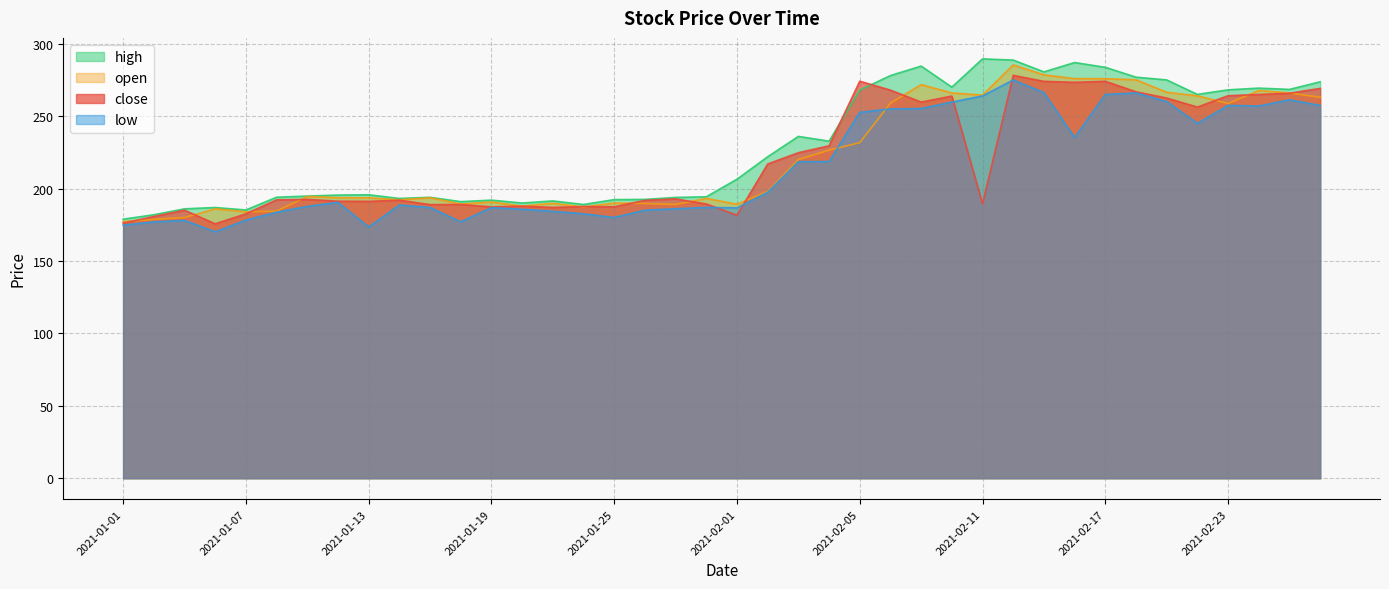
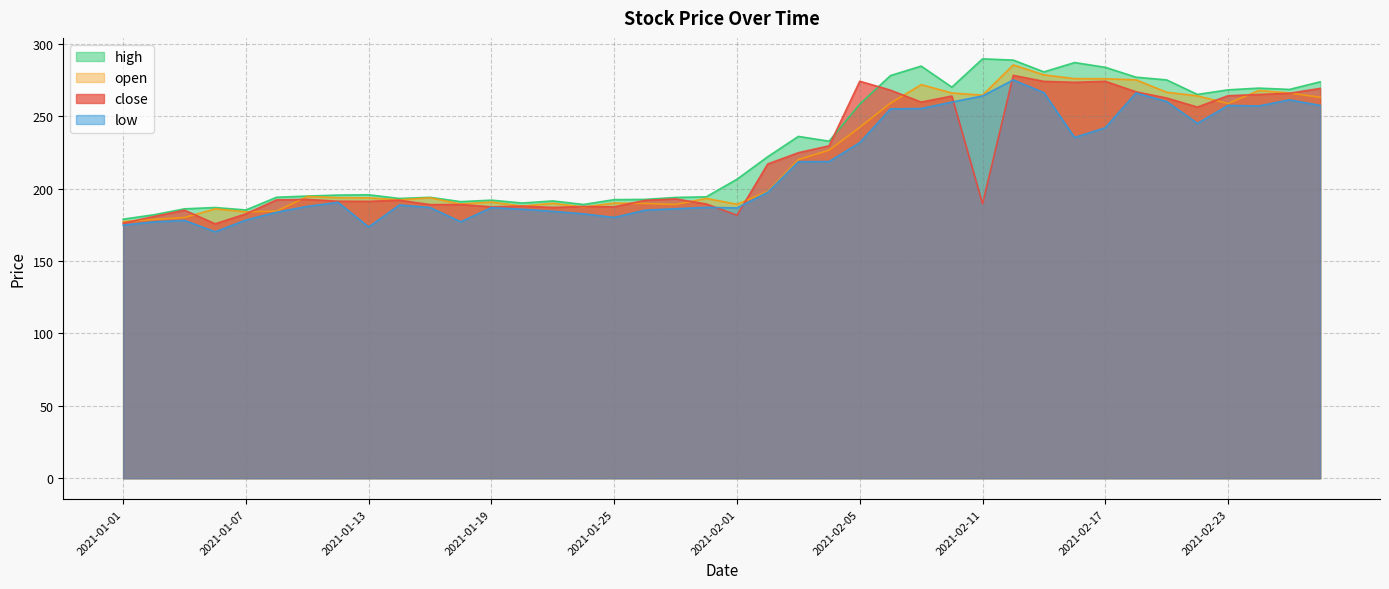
high, 2021-02-05: 268 -> 258
open, 2021-02-05: 232 -> 242
low, 2021-02-05: 253 -> 232
low, 2021-02-17: 265 -> 242
